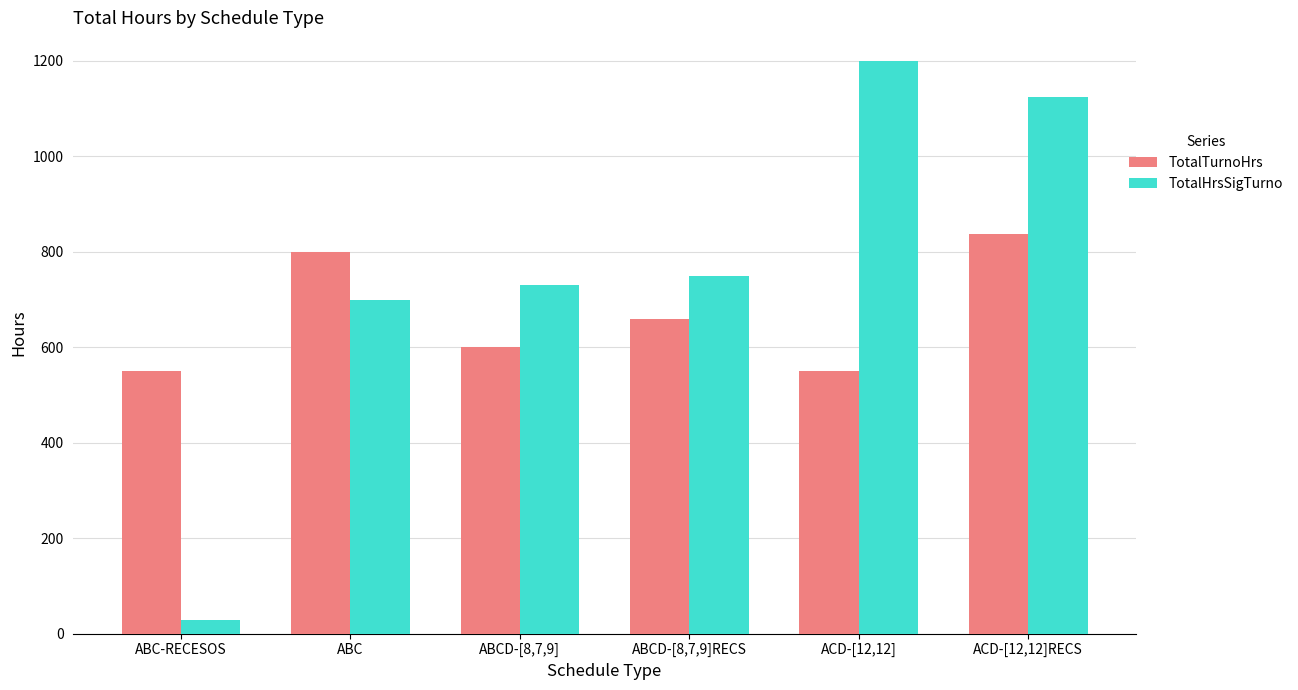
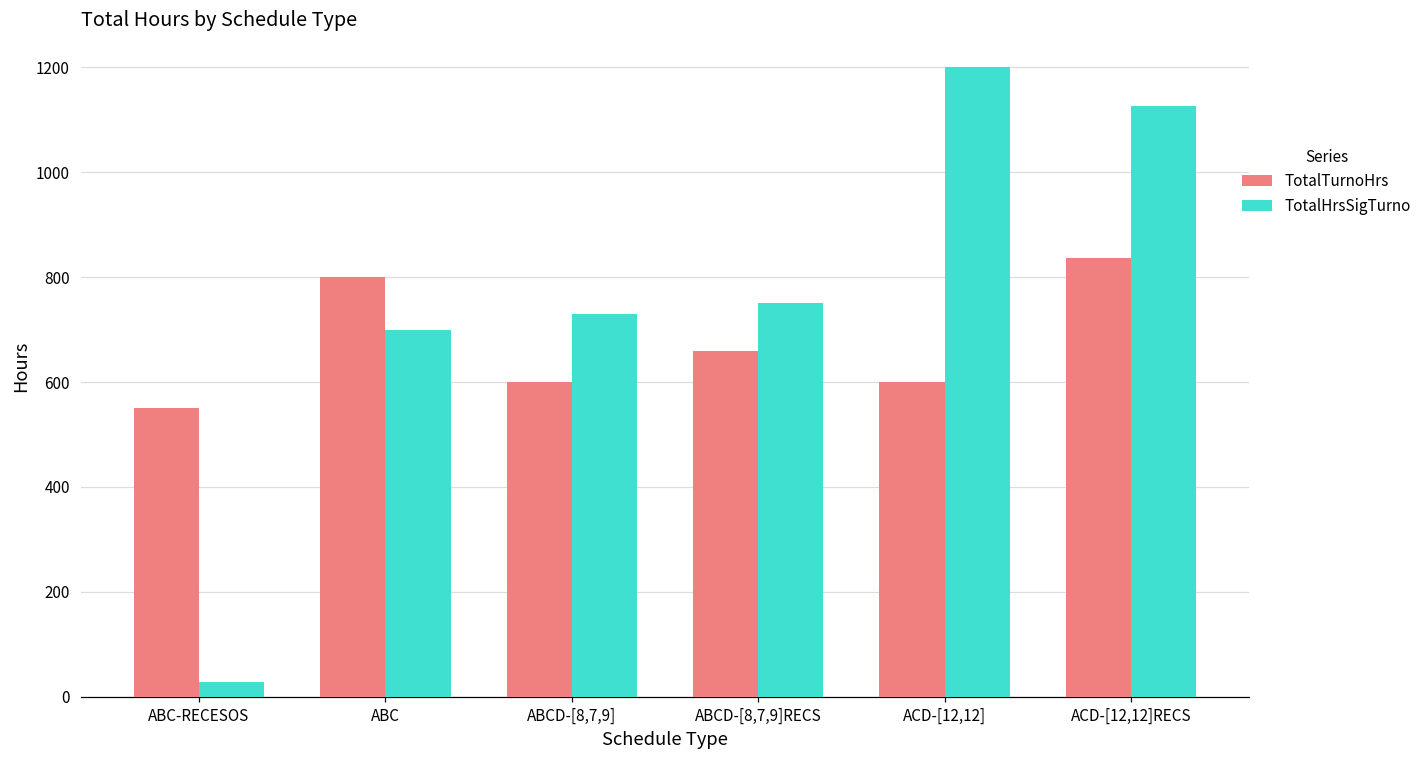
TotalTurnoHrs, ACD-[12,12]: 550 -> 600
